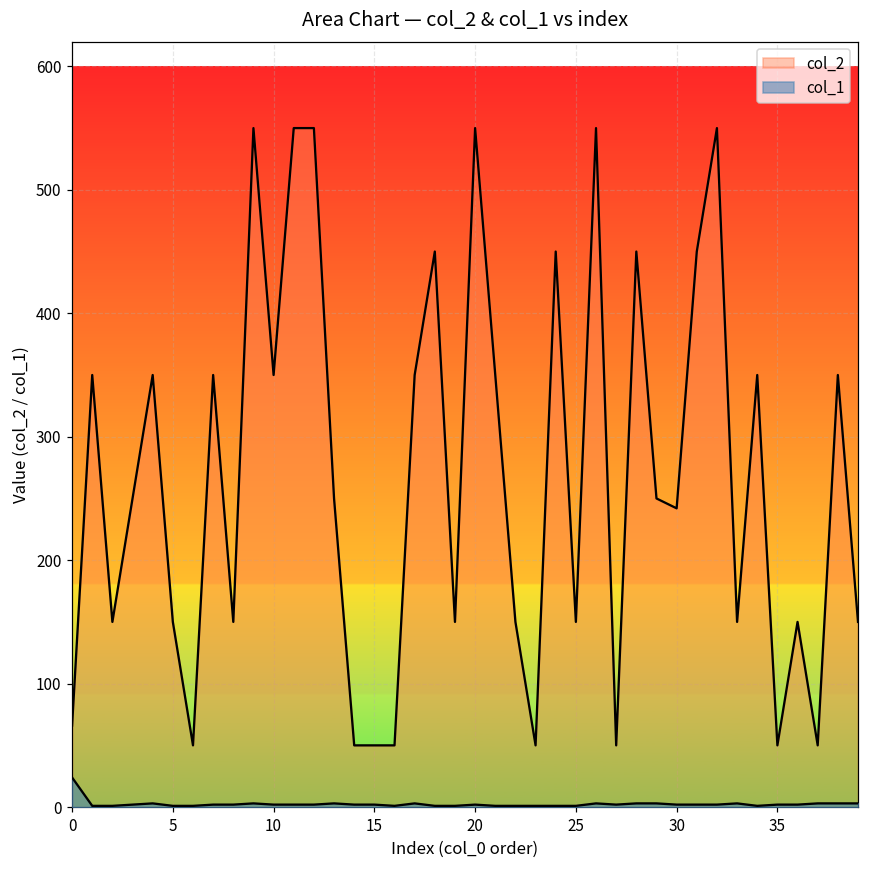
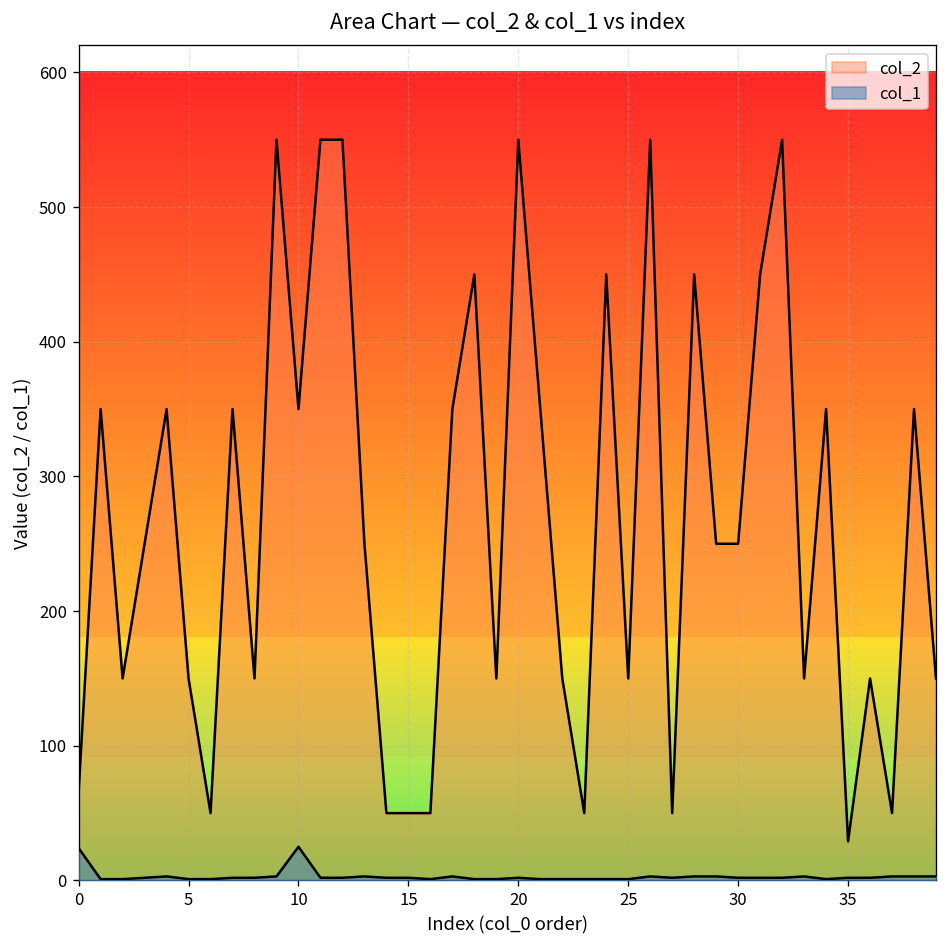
col_1, 10: 2 -> 25
col_2, 30: 242 -> 250
col_2, 35: 50 -> 29
